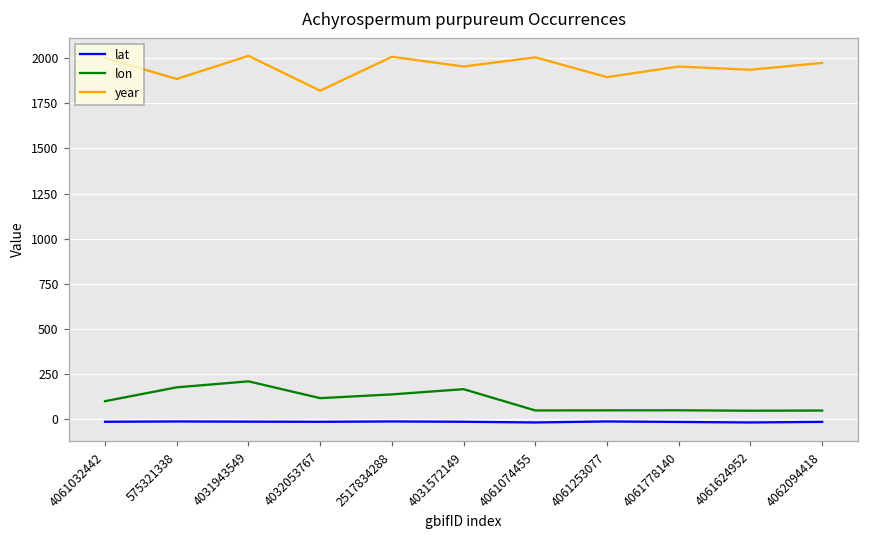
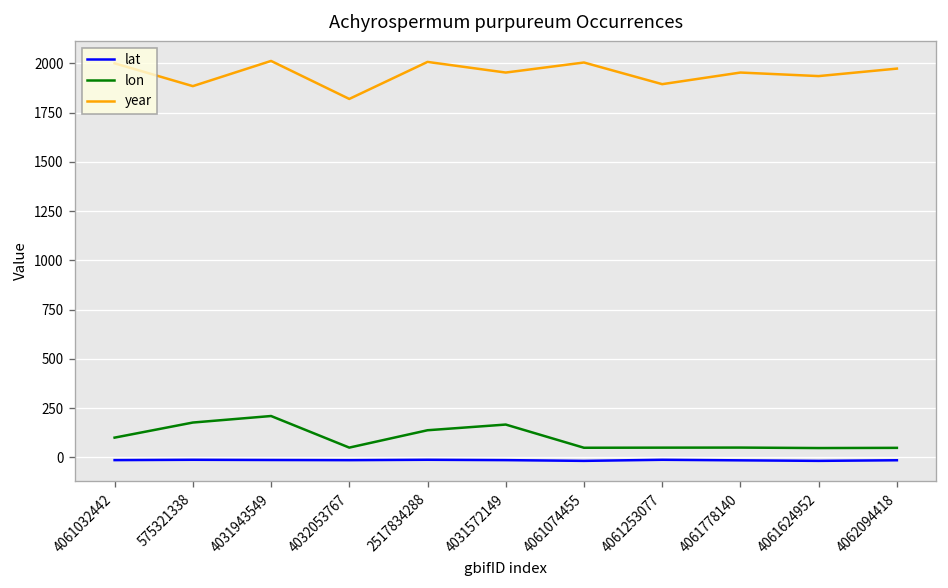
lon, 4032053767: 120 -> 50
